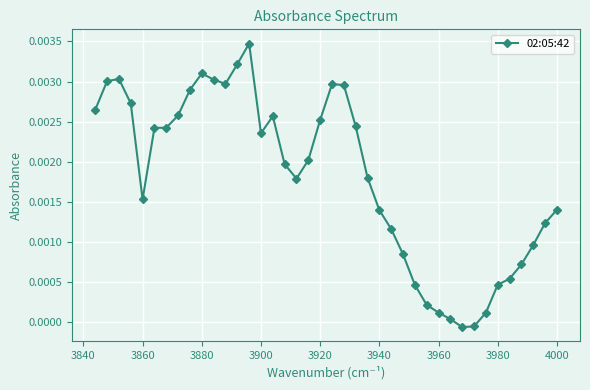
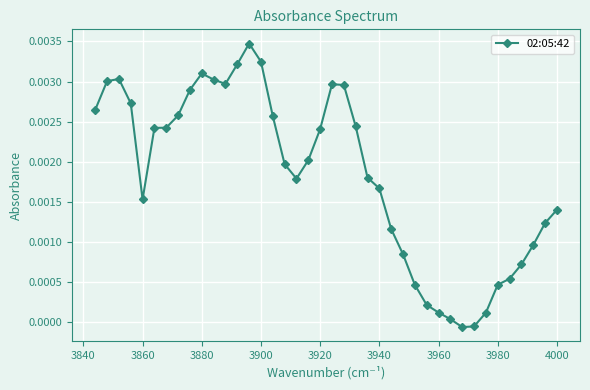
3900: 0.0024 -> 0.0032
3920: 0.0025 -> 0.0024
3940: 0.0014 -> 0.0017
